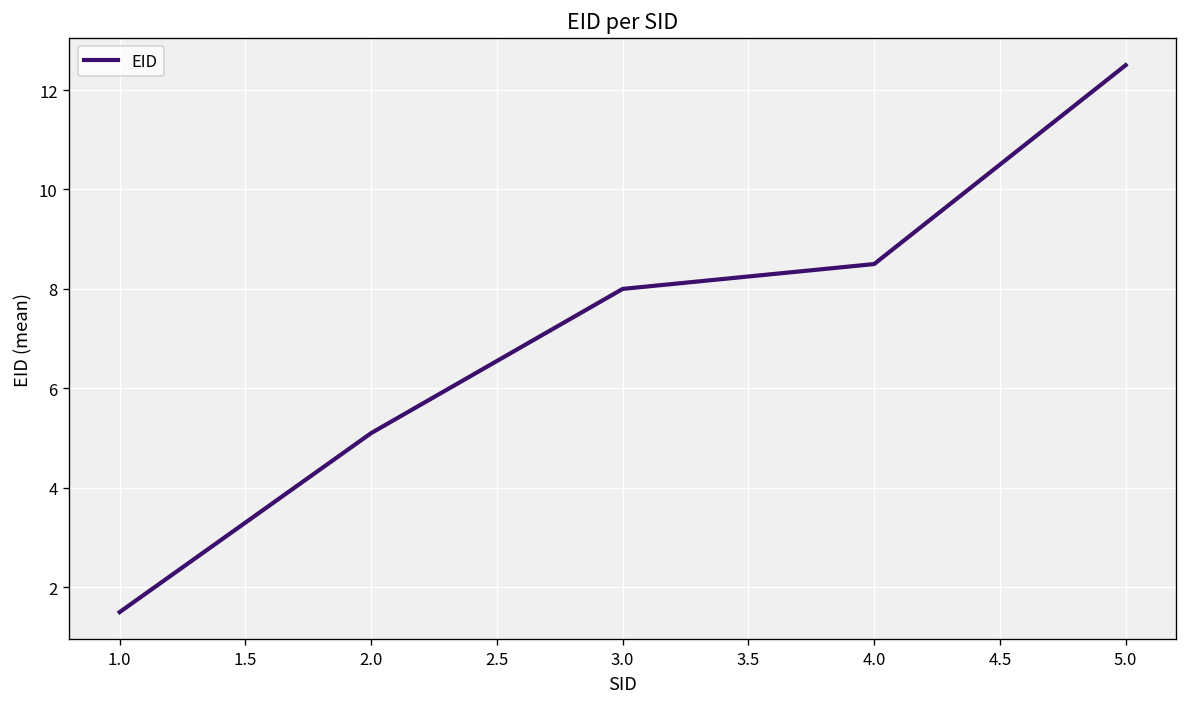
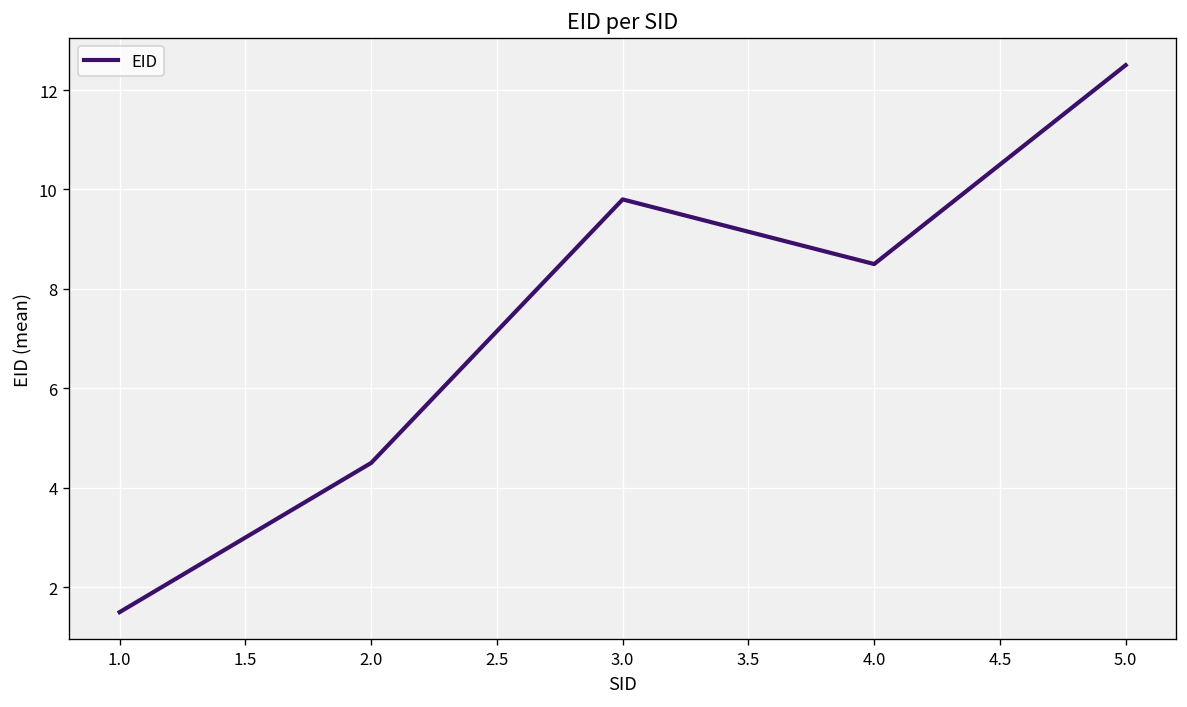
2.0: 5.1 -> 4.5
3.0: 8.0 -> 9.8
